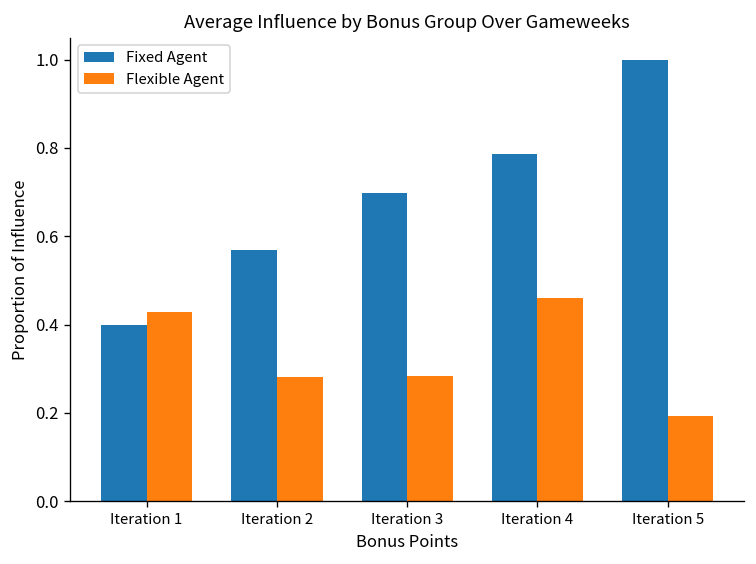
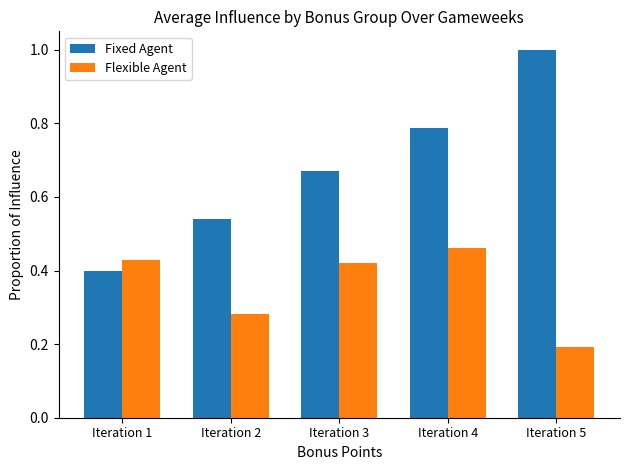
Fixed Agent, Iteration 2: 0.57 -> 0.54
Fixed Agent, Iteration 3: 0.70 -> 0.67
Flexible Agent, Iteration 3: 0.28 -> 0.42
